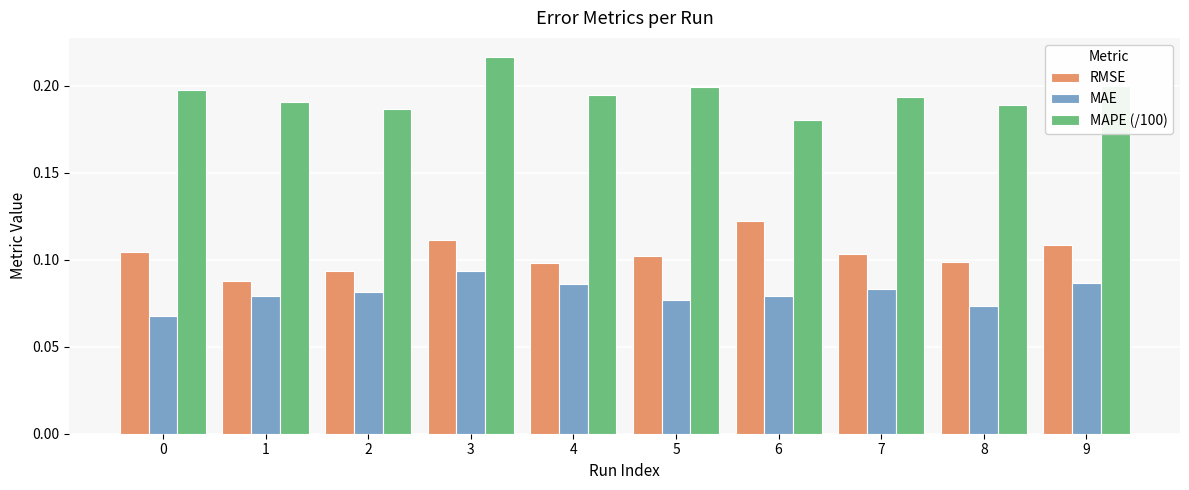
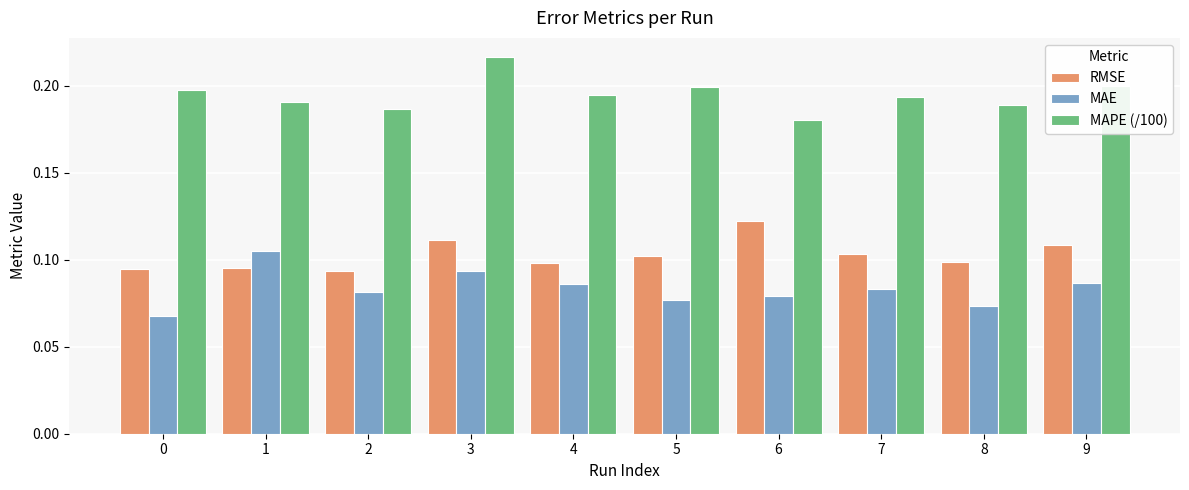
RMSE, 0: 0.105 -> 0.094
RMSE, 1: 0.088 -> 0.095
MAE, 1: 0.079 -> 0.105
